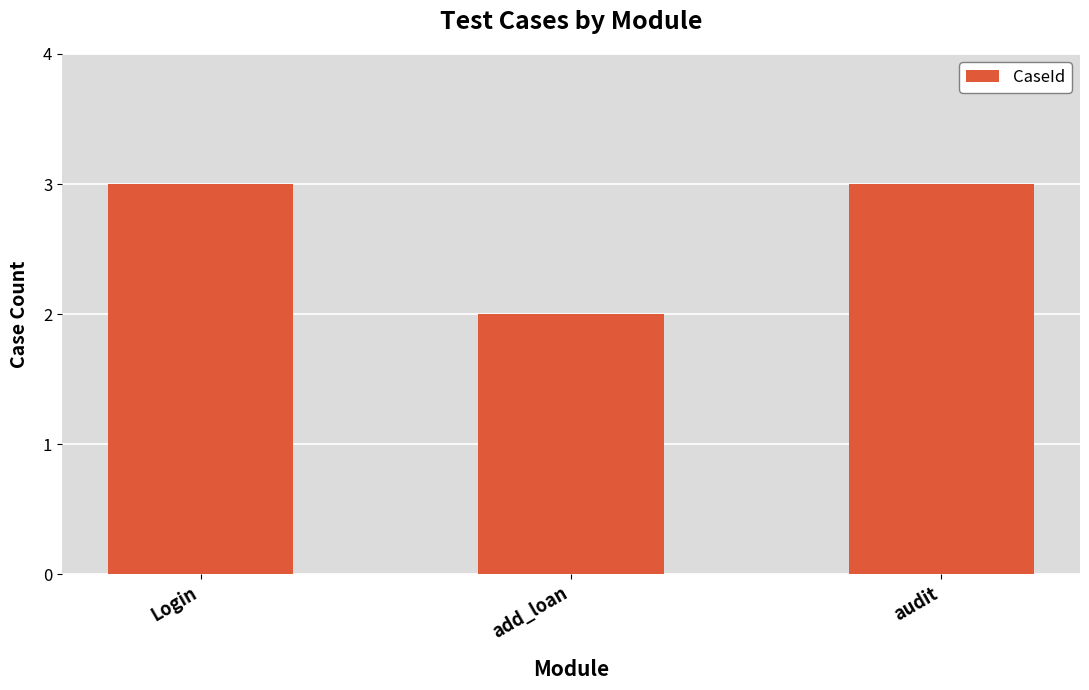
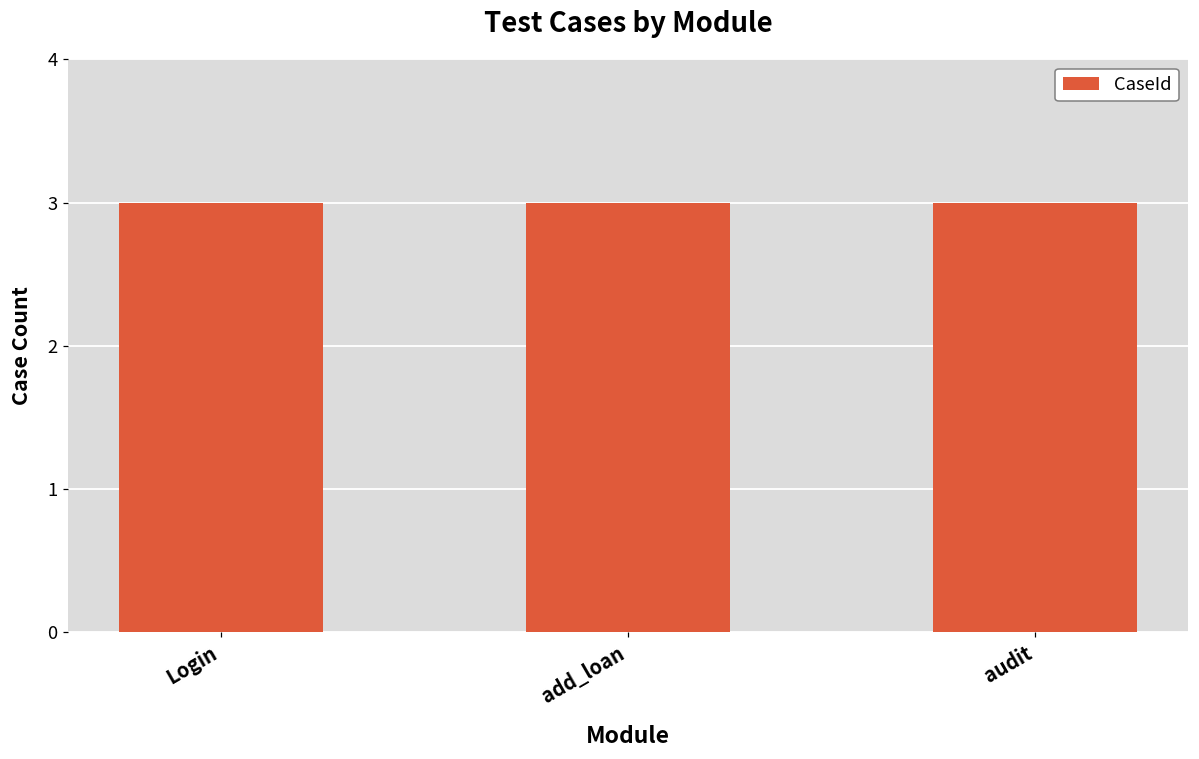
add_loan: 2 -> 3
